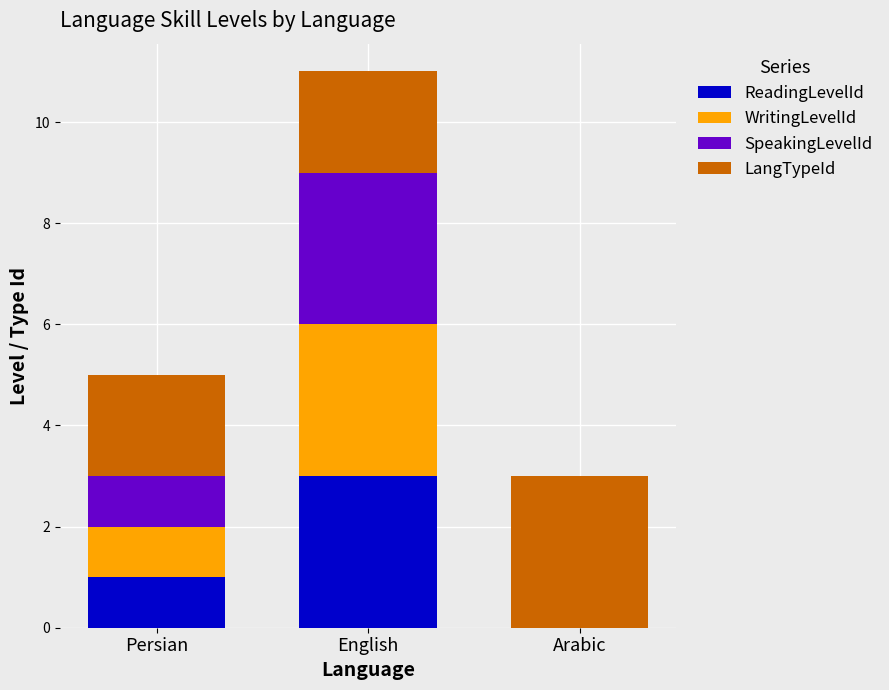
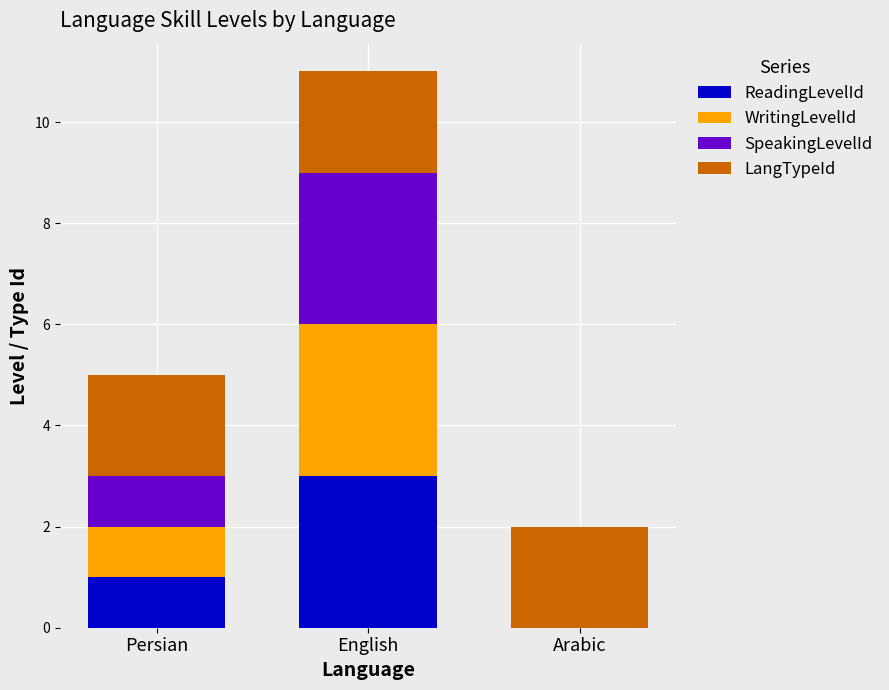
LangTypeId, Arabic: 3 -> 2
